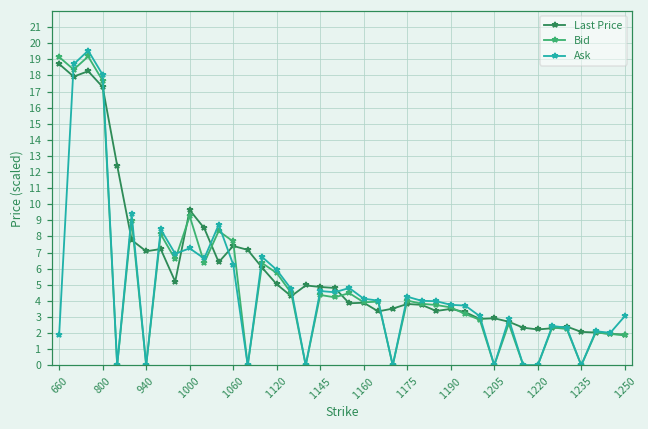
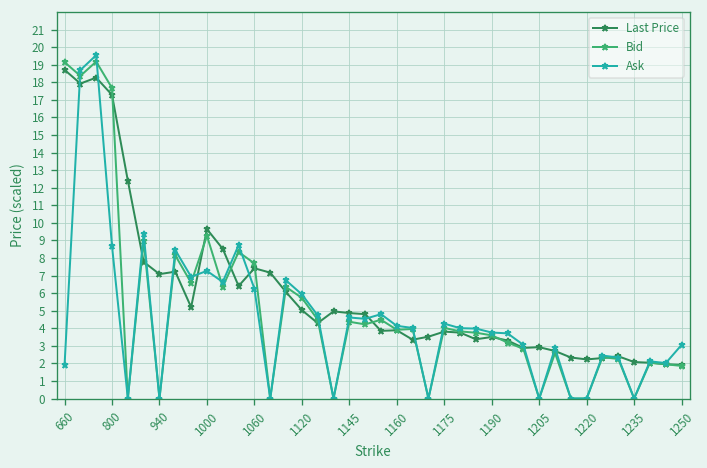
Ask, 800: 18.0 -> 8.7
